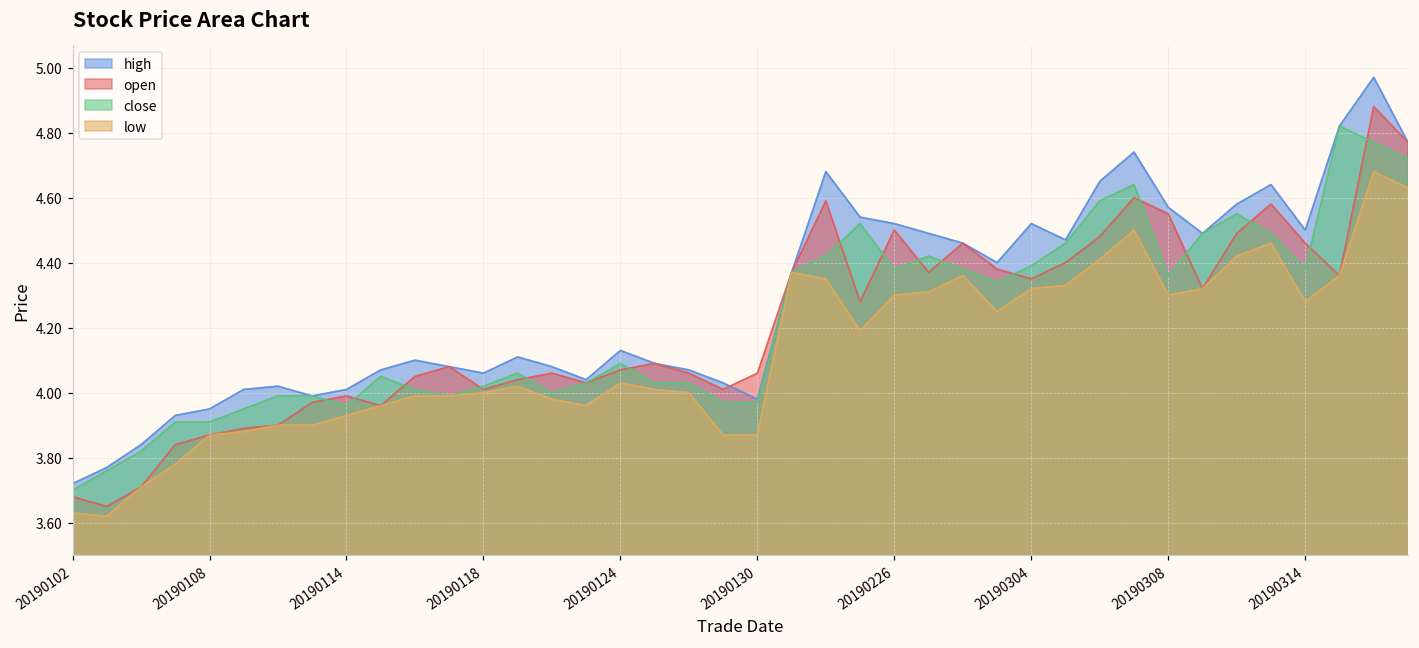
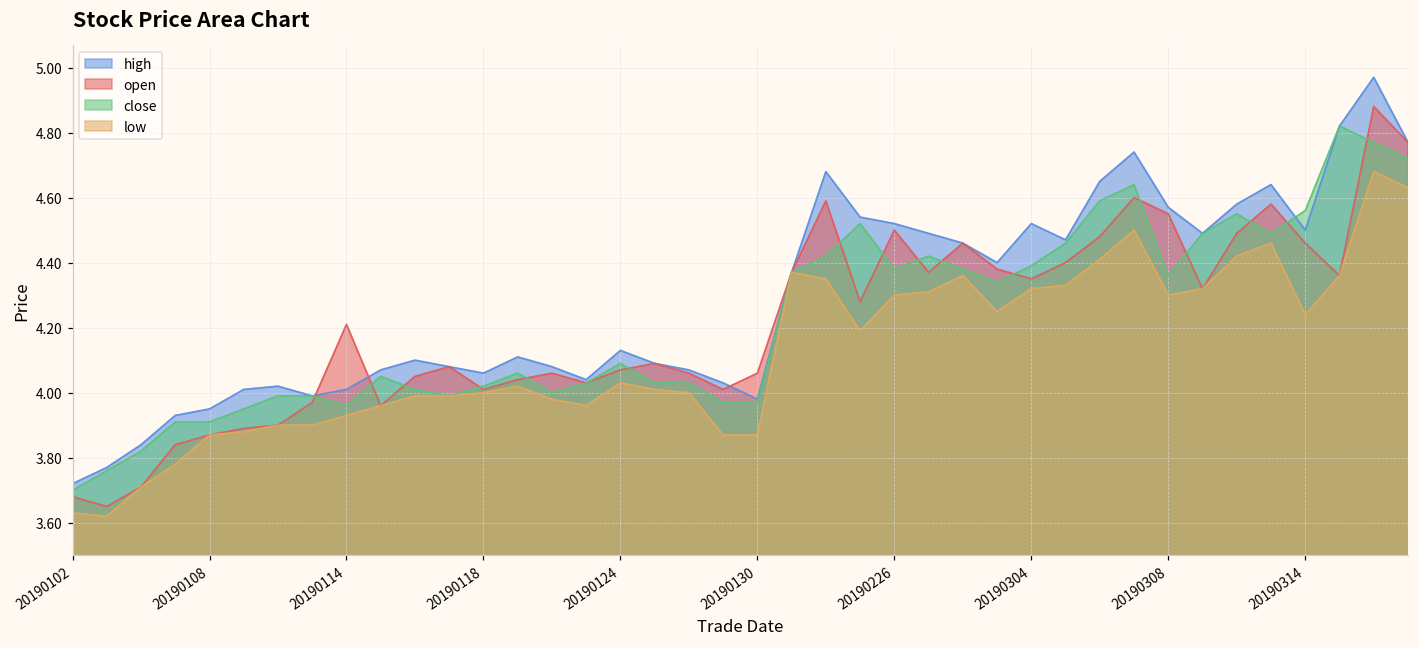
open, 20190114: 3.99 -> 4.21
close, 20190314: 4.38 -> 4.56
low, 20190314: 4.28 -> 4.24
